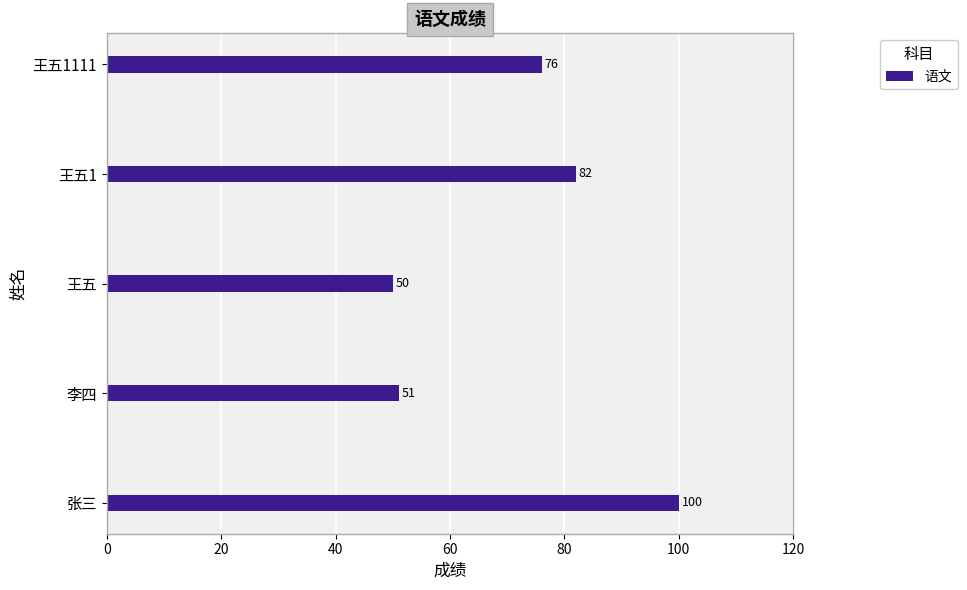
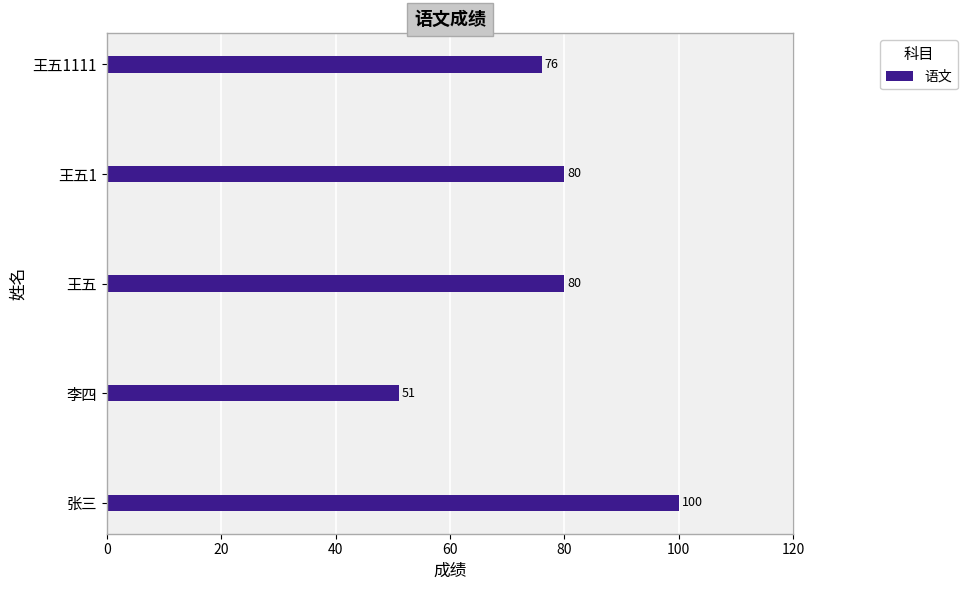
王五1: 82 -> 80
王五: 50 -> 80
